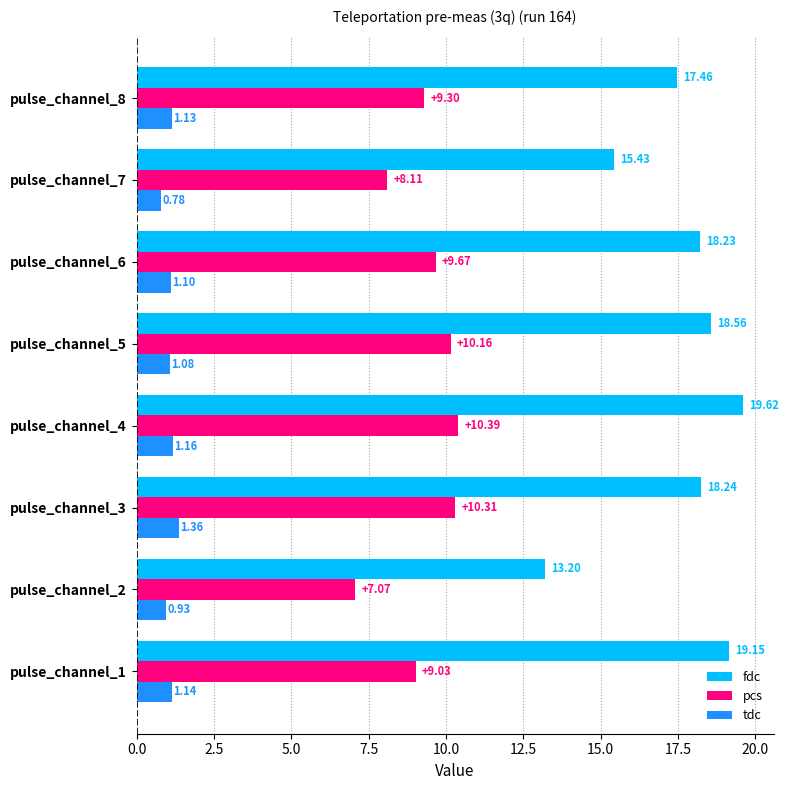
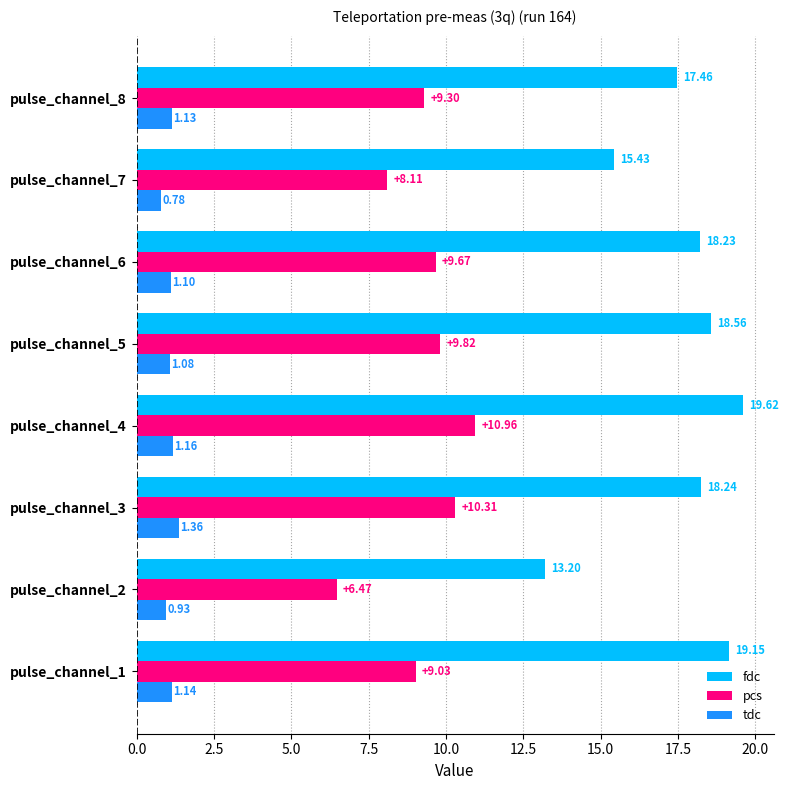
pcs, pulse_channel_5: +10.16 -> +9.82
pcs, pulse_channel_4: +10.39 -> +10.96
pcs, pulse_channel_2: +7.07 -> +6.47
